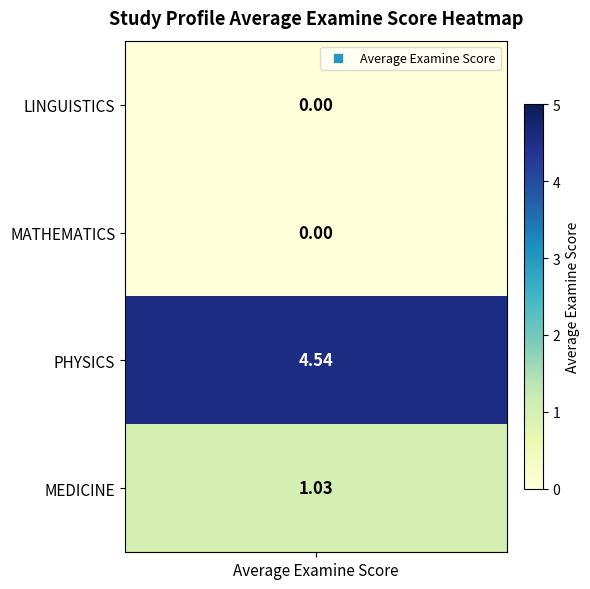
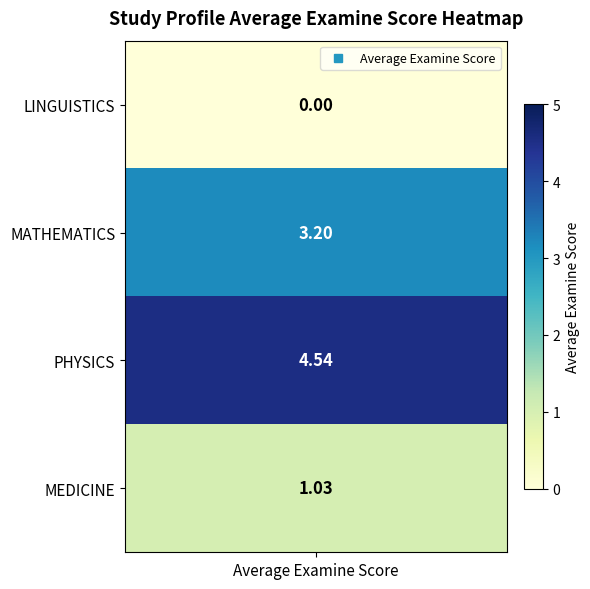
MATHEMATICS, Average Examine Score: 0.00 -> 3.20
